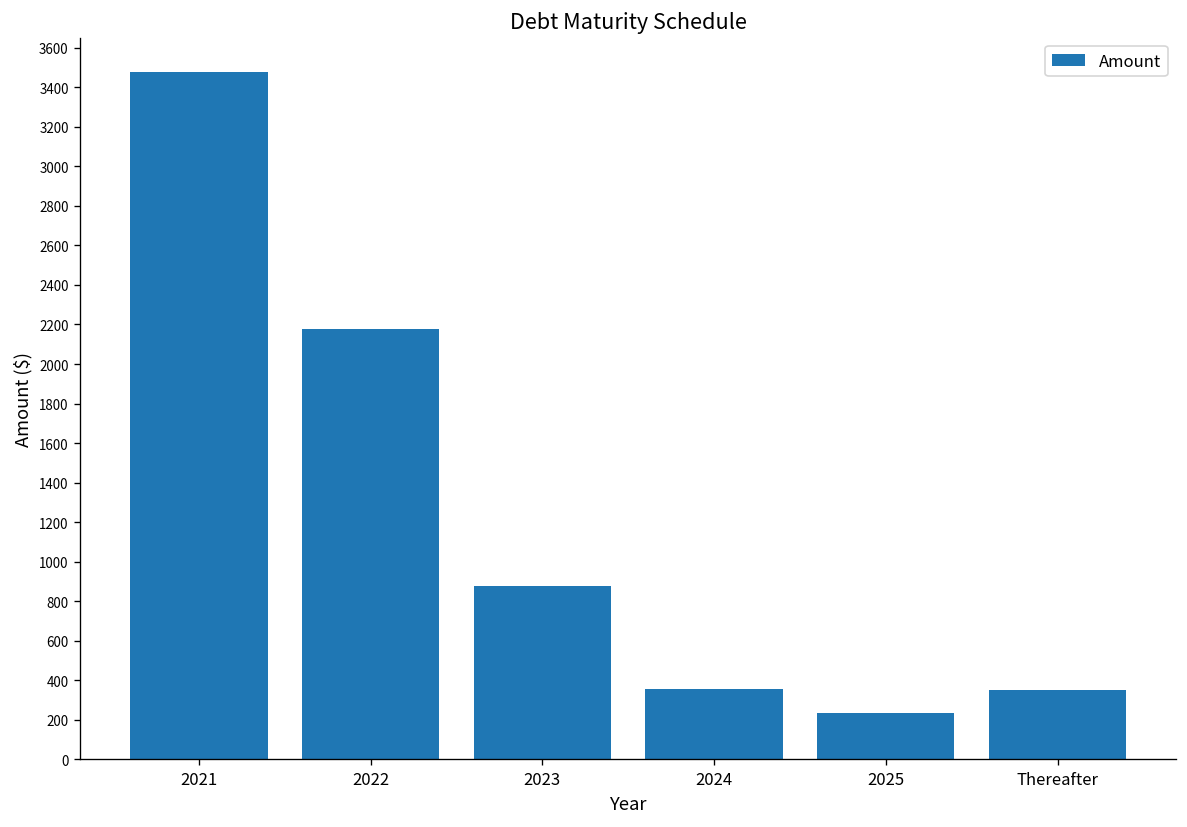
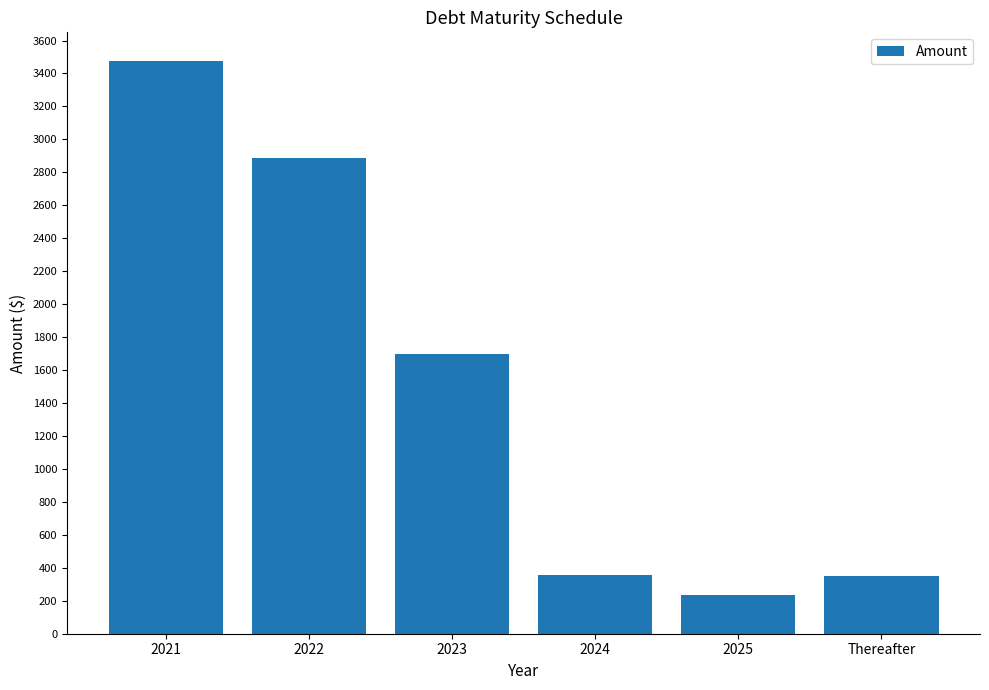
2022: 2180 -> 2890
2023: 880 -> 1700
